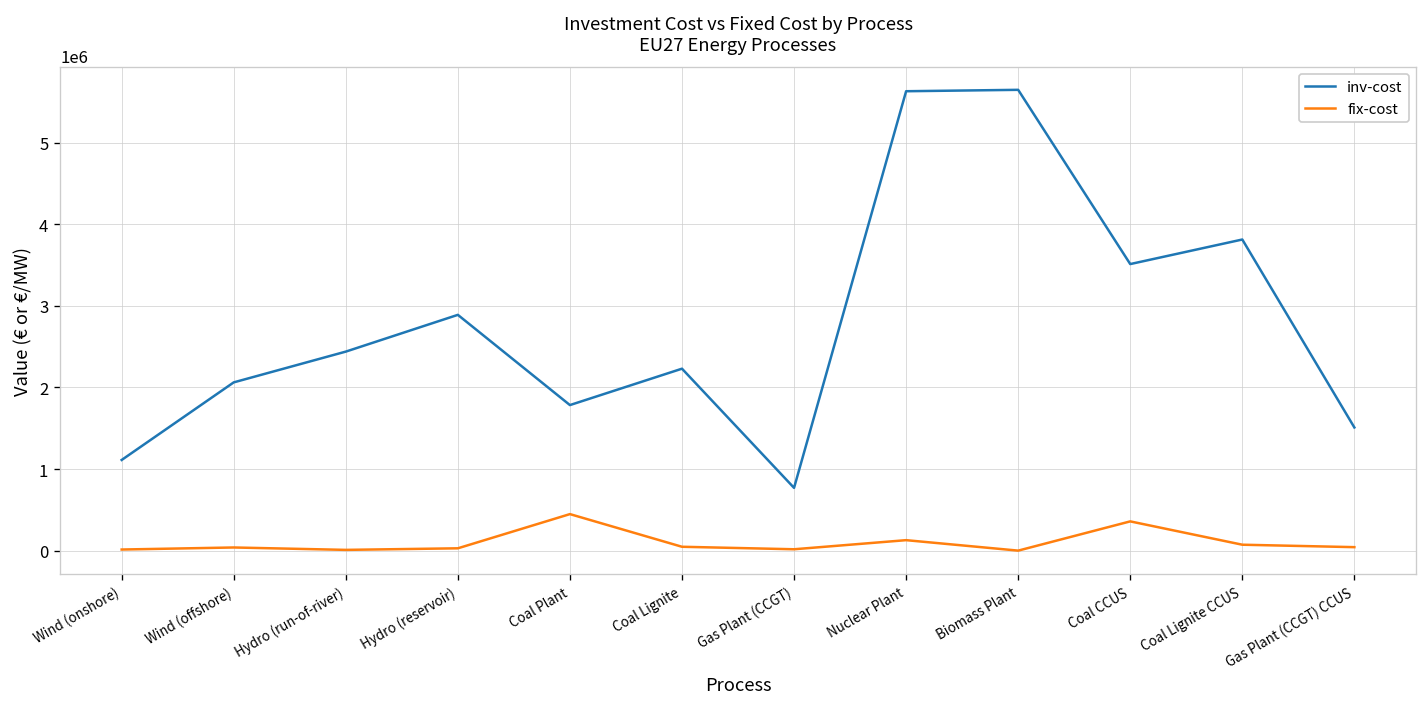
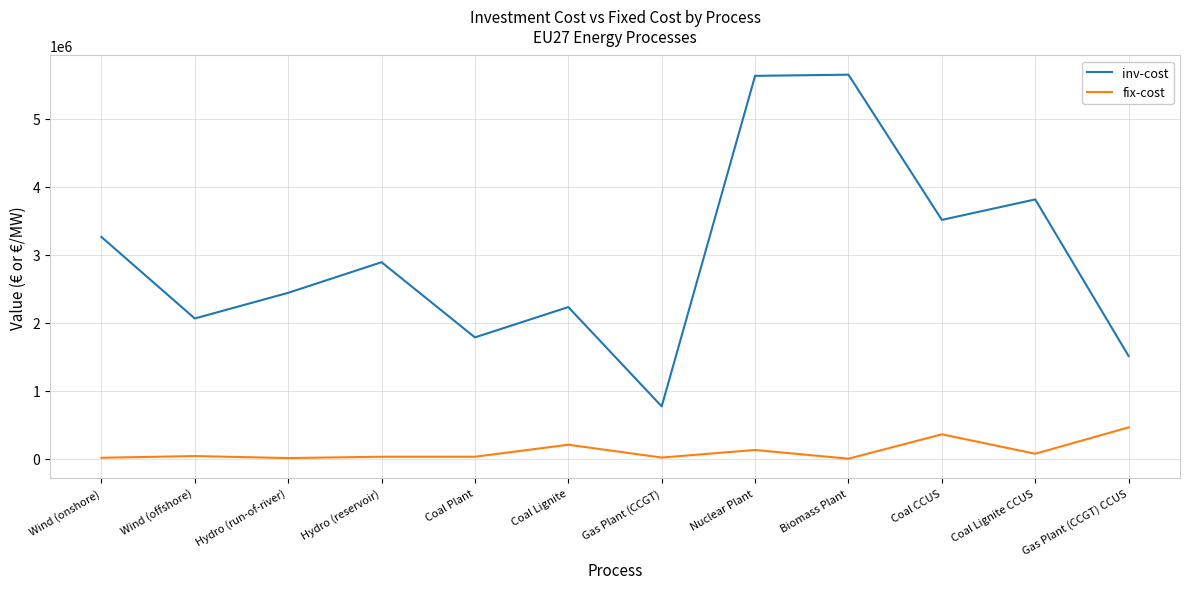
inv-cost, Wind (onshore): 1100000 -> 3300000
fix-cost, Coal Plant: 400000 -> 0
fix-cost, Coal Lignite: 0 -> 200000
fix-cost, Gas Plant (CCGT) CCUS: 0 -> 500000
